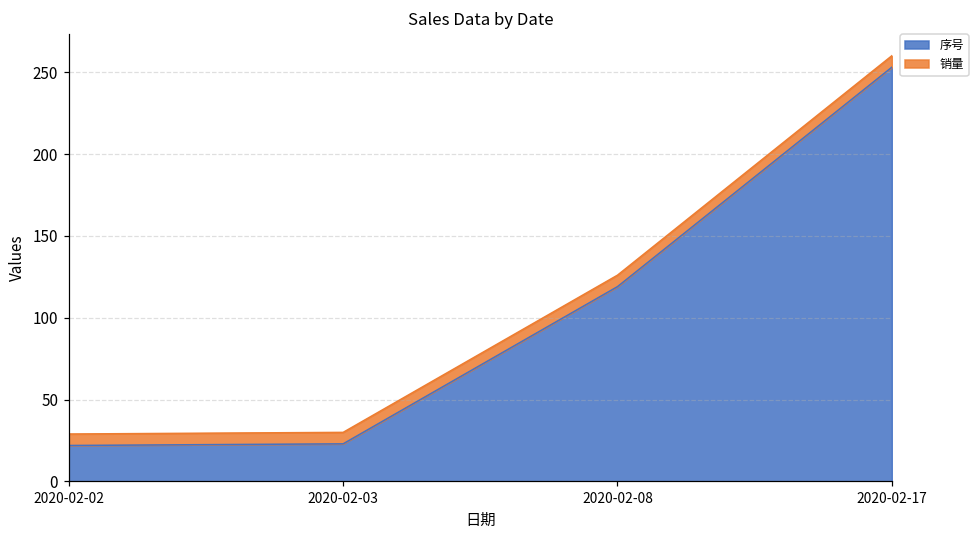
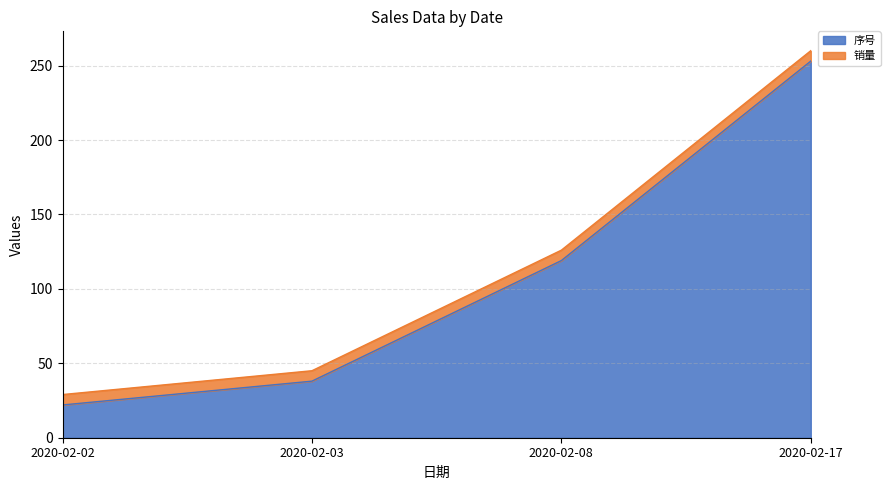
序号, 2020-02-03: 23 -> 38
